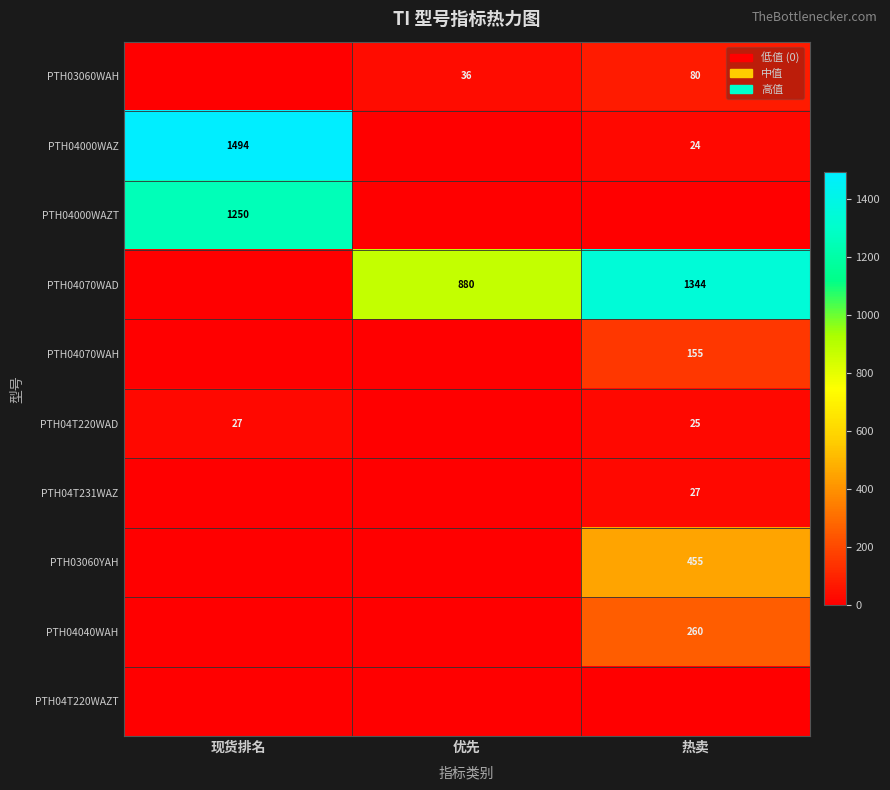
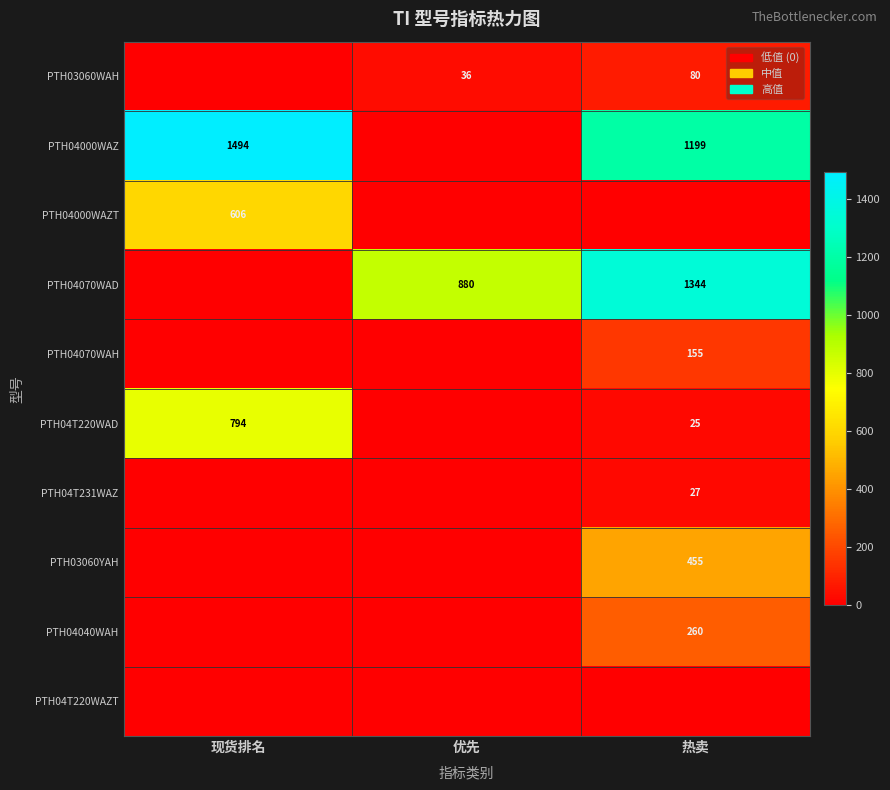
PTH04000WAZ, 热卖: 24 -> 1199
PTH04000WAZT, 现货排名: 1250 -> 606
PTH04T220WAD, 现货排名: 27 -> 794
